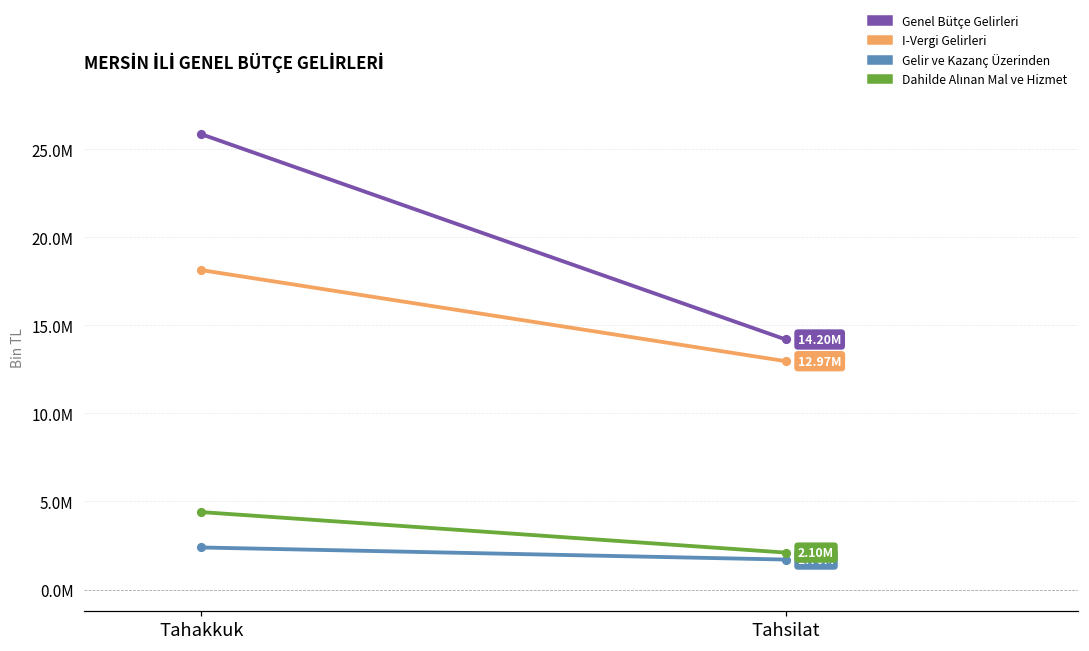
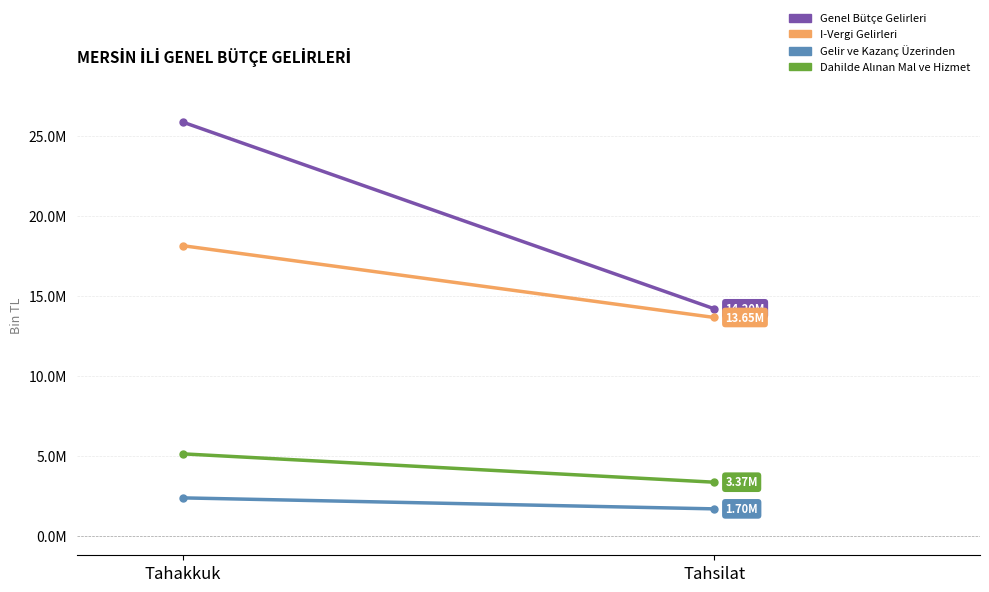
Dahilde Alınan Mal ve Hizmet, Tahakkuk: 4400000 -> 5100000
I-Vergi Gelirleri, Tahsilat: 12.97M -> 13.65M
Dahilde Alınan Mal ve Hizmet, Tahsilat: 2.10M -> 3.37M
